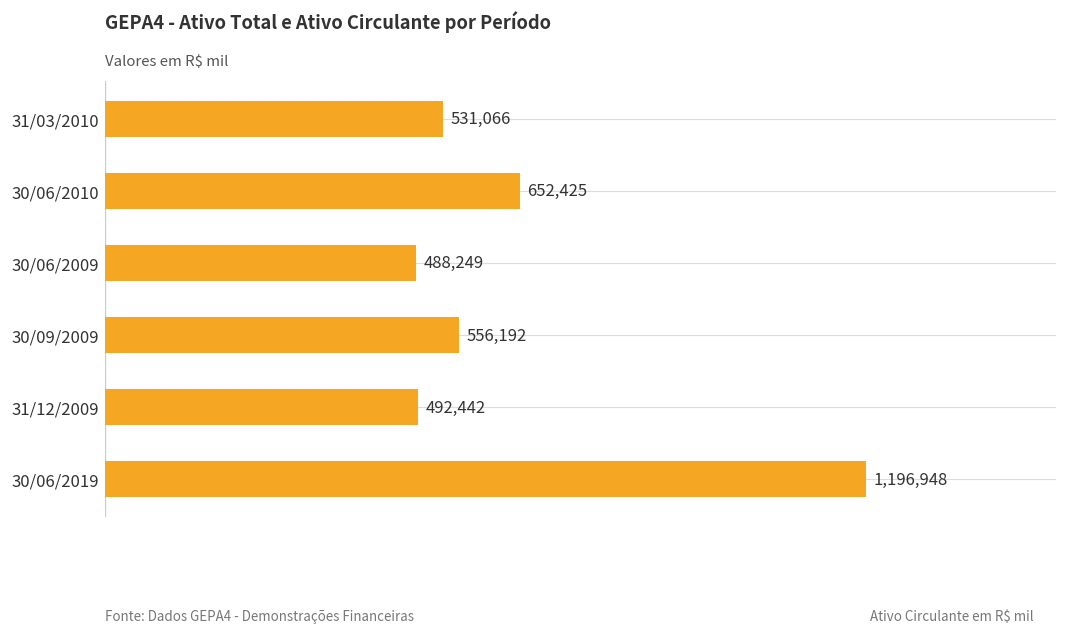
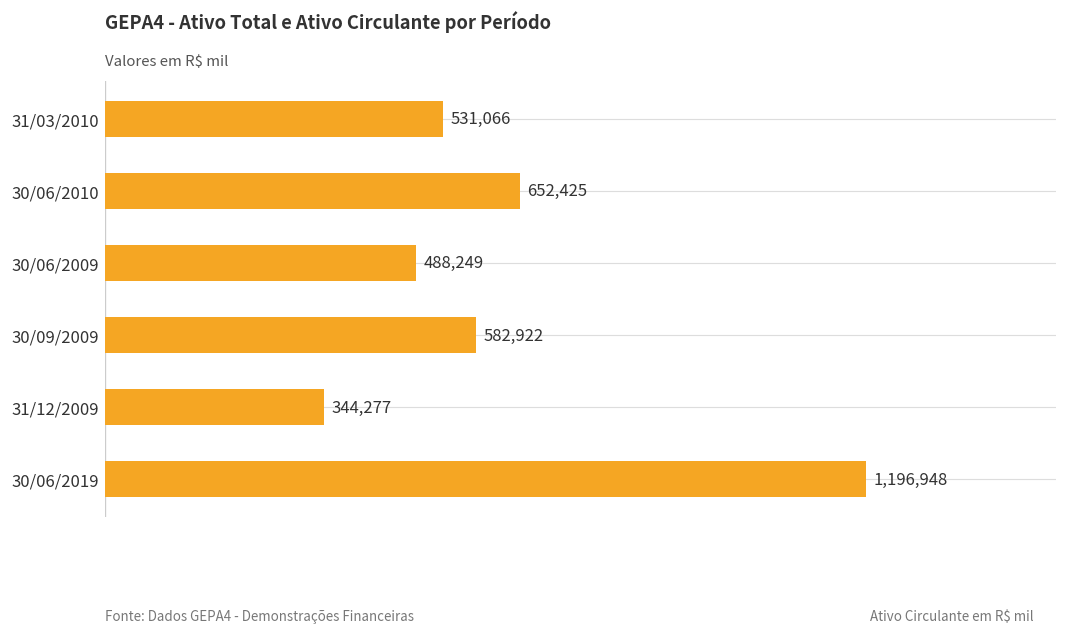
30/09/2009: 556,192 -> 582,922
31/12/2009: 492,442 -> 344,277
